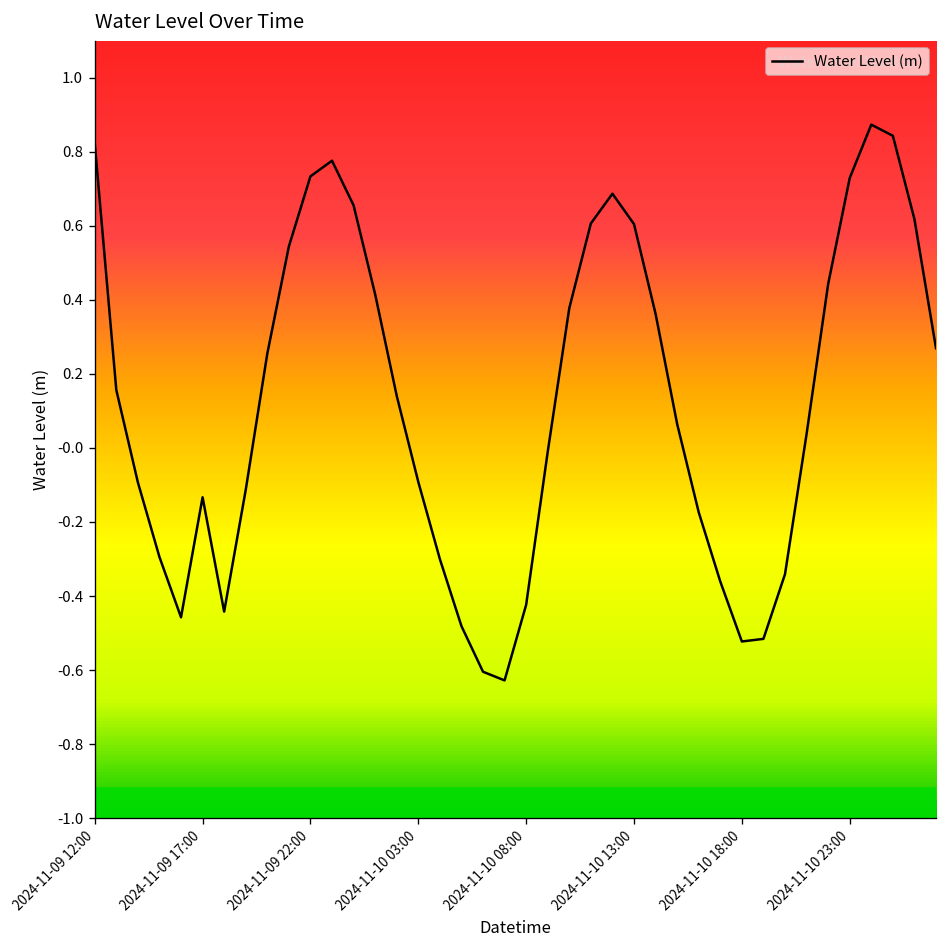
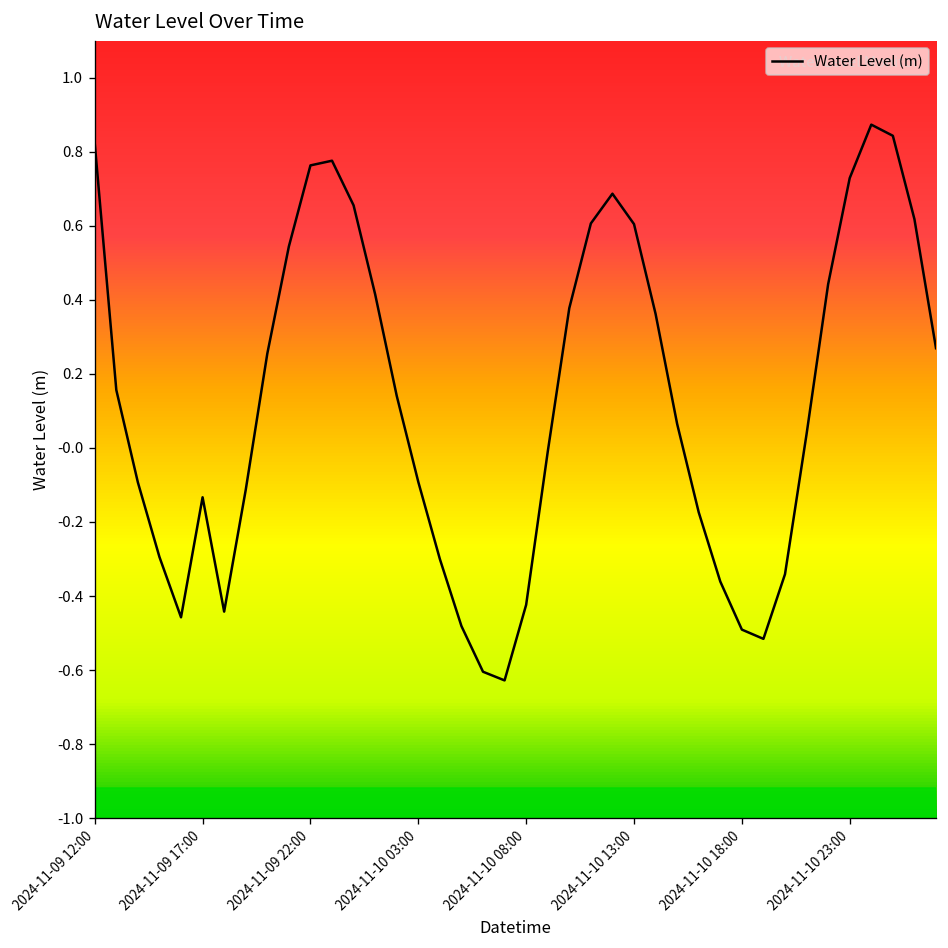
2024-11-09 22:00: 0.73 -> 0.76
2024-11-10 18:00: -0.52 -> -0.49
